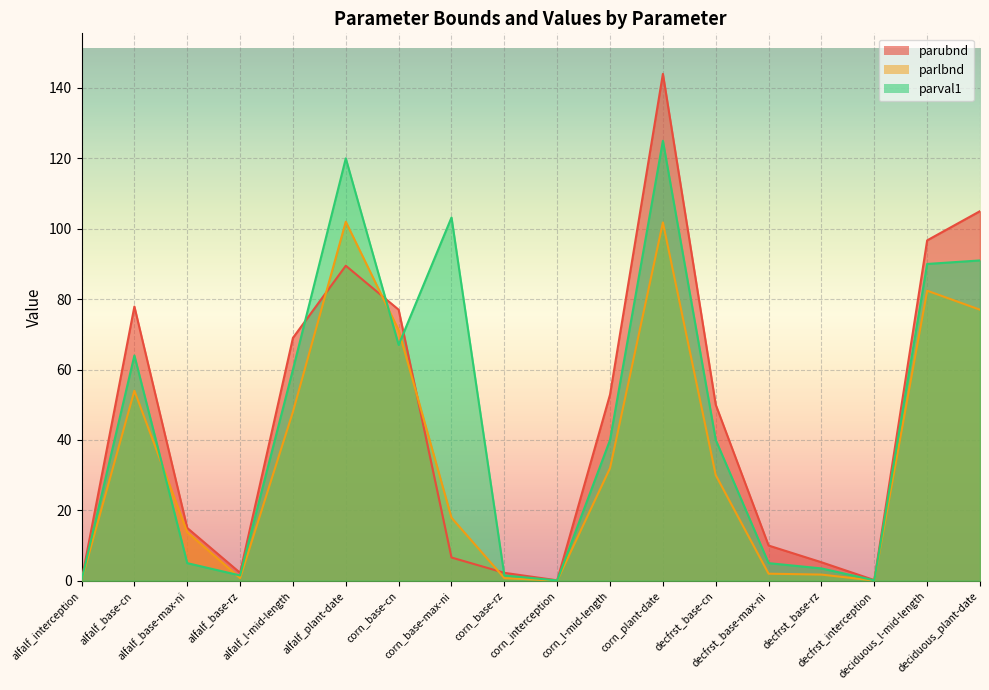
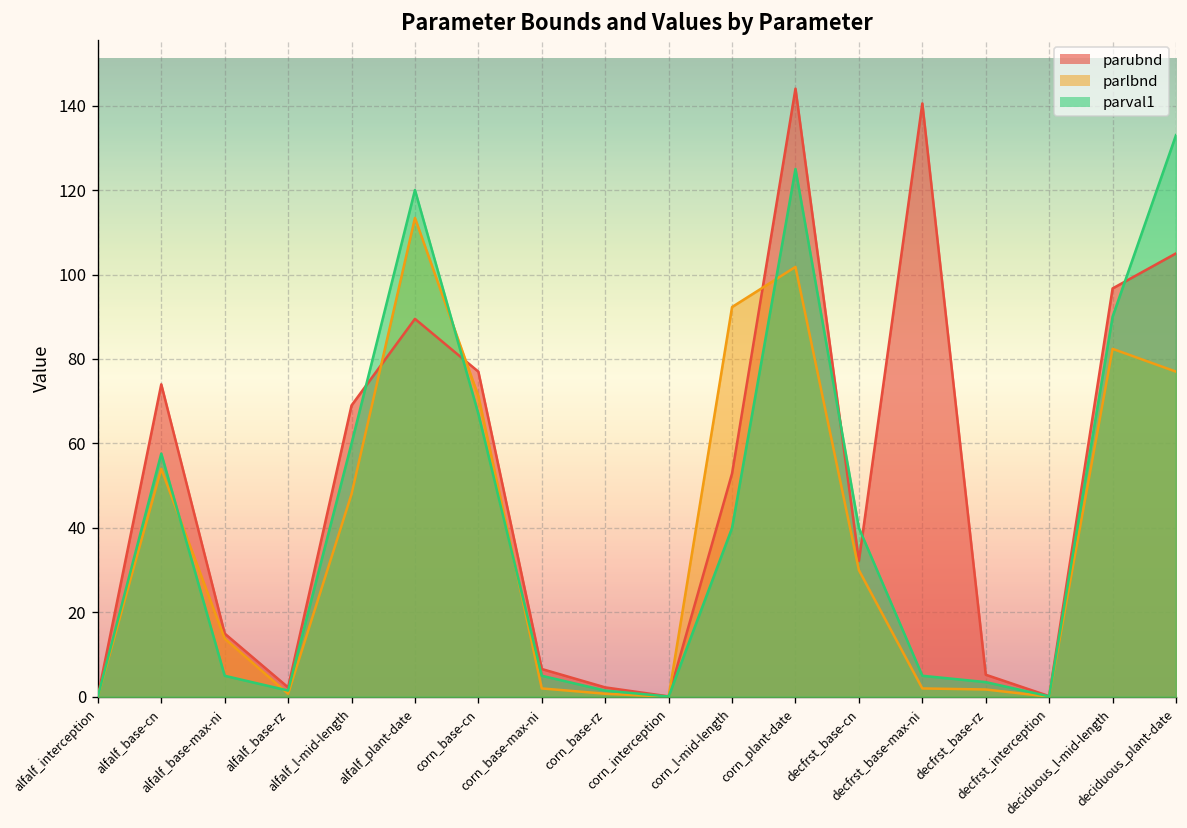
parubnd, alfalf_base-cn: 78 -> 74
parval1, alfalf_base-cn: 64 -> 58
parlbnd, alfalf_plant-date: 102 -> 113
parlbnd, corn_base-max-ni: 18 -> 2
parval1, corn_base-max-ni: 103 -> 5
parlbnd, corn_l-mid-length: 32 -> 92
parubnd, decfrst_base-cn: 50 -> 32
parubnd, decfrst_base-max-ni: 10 -> 141
parval1, deciduous_plant-date: 91 -> 133
